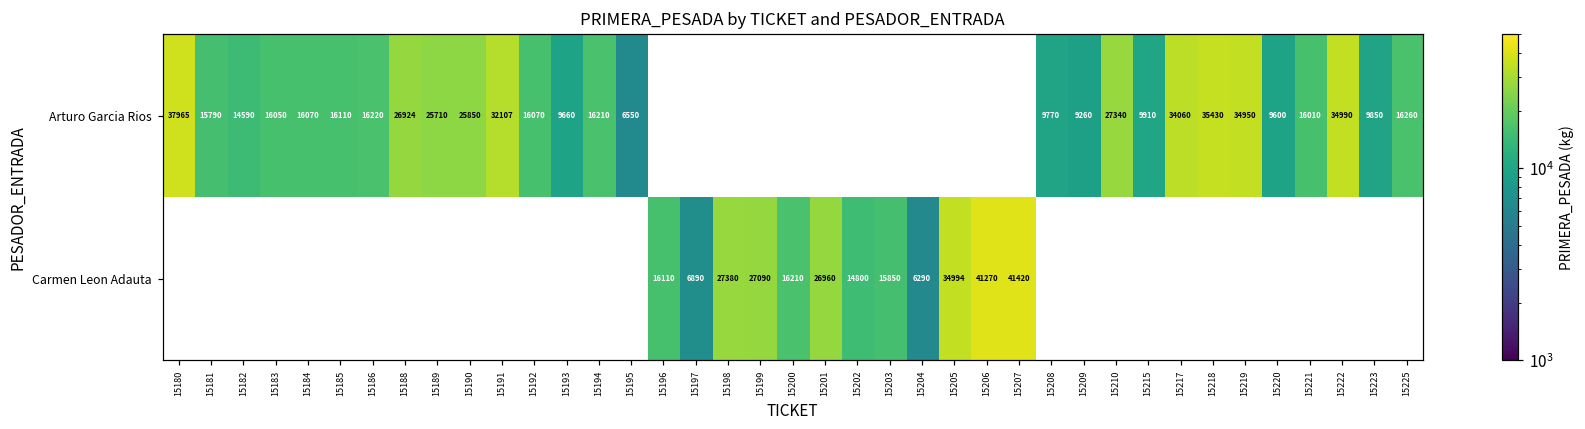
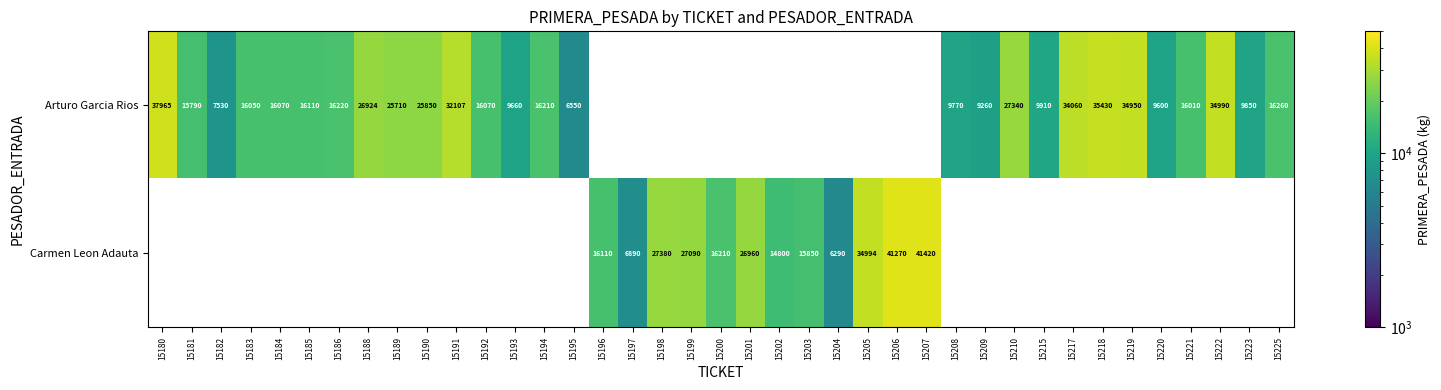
Arturo Garcia Rios, 15182: 14590 -> 7530
